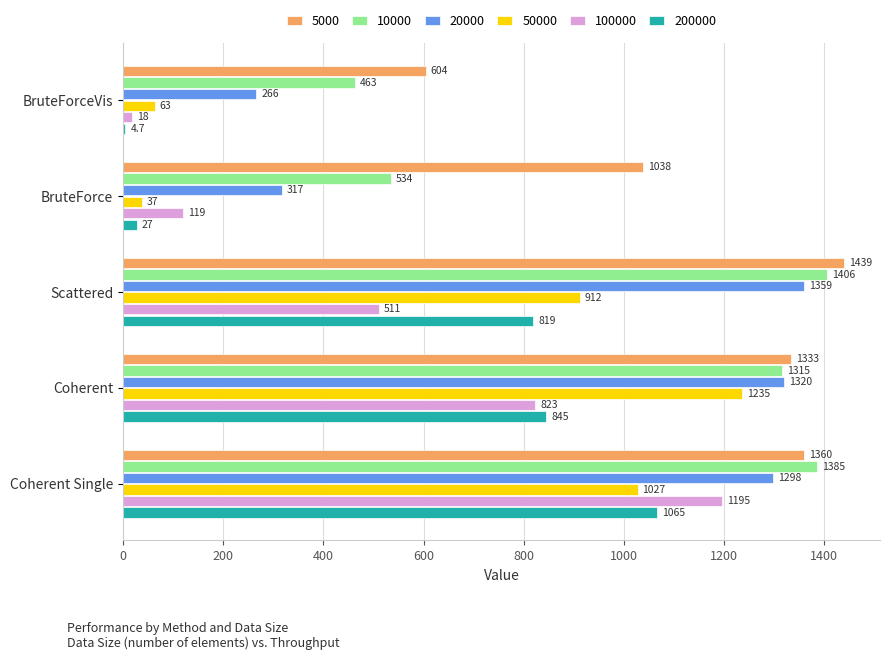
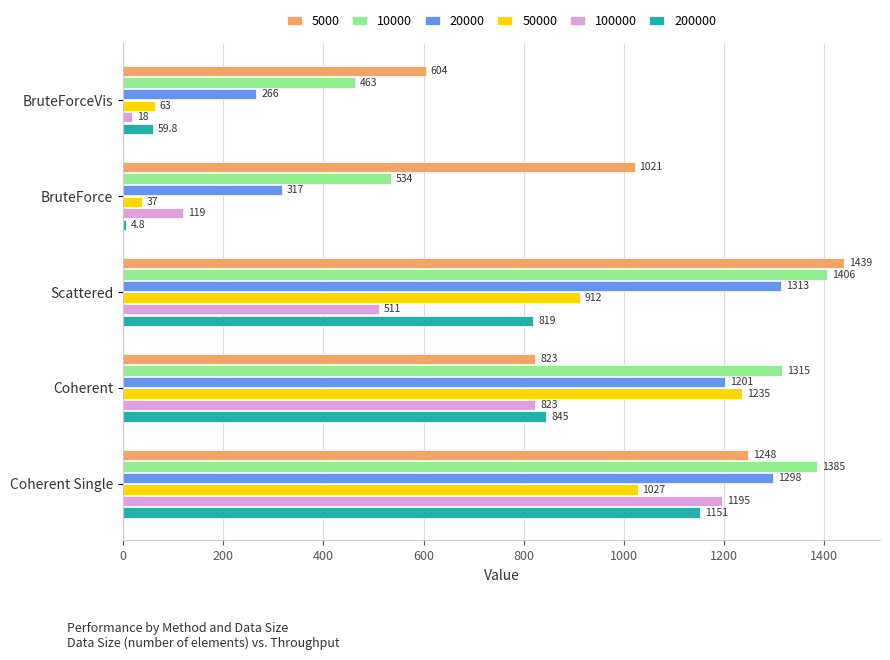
200000, BruteForceVis: 4.7 -> 59.8
5000, BruteForce: 1038 -> 1021
200000, BruteForce: 27 -> 4.8
20000, Scattered: 1359 -> 1313
5000, Coherent: 1333 -> 823
20000, Coherent: 1320 -> 1201
5000, Coherent Single: 1360 -> 1248
200000, Coherent Single: 1065 -> 1151
